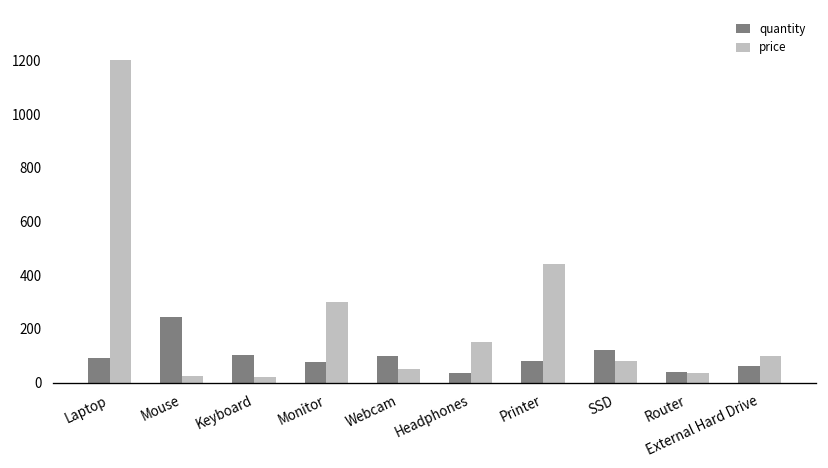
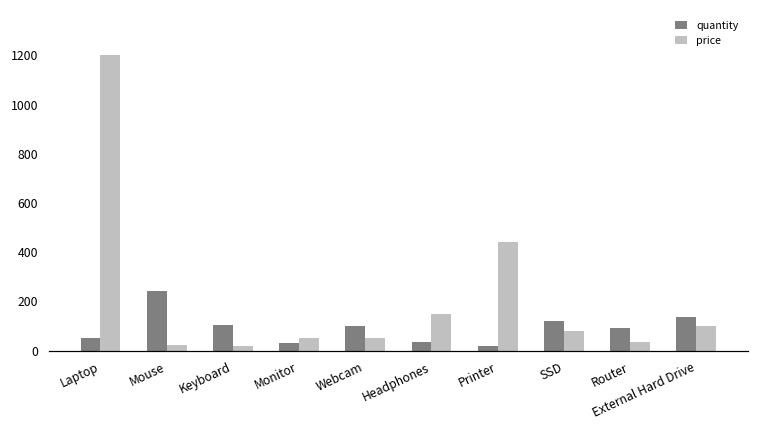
quantity, Laptop: 90 -> 50
quantity, Monitor: 80 -> 30
price, Monitor: 300 -> 50
quantity, Printer: 80 -> 20
quantity, Router: 40 -> 90
quantity, External Hard Drive: 60 -> 140
